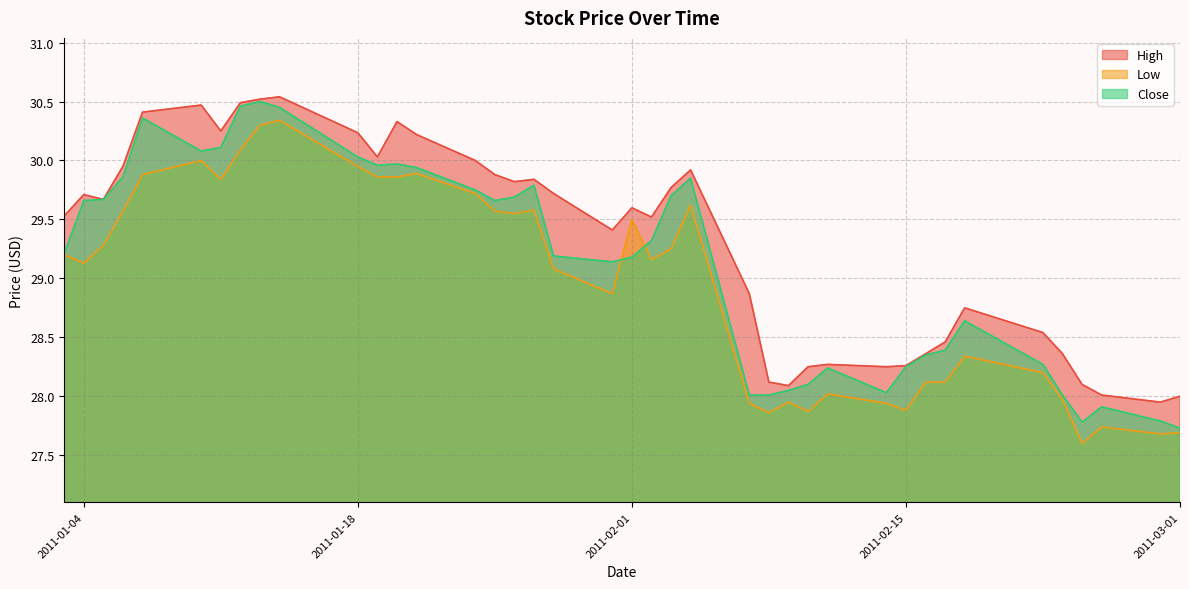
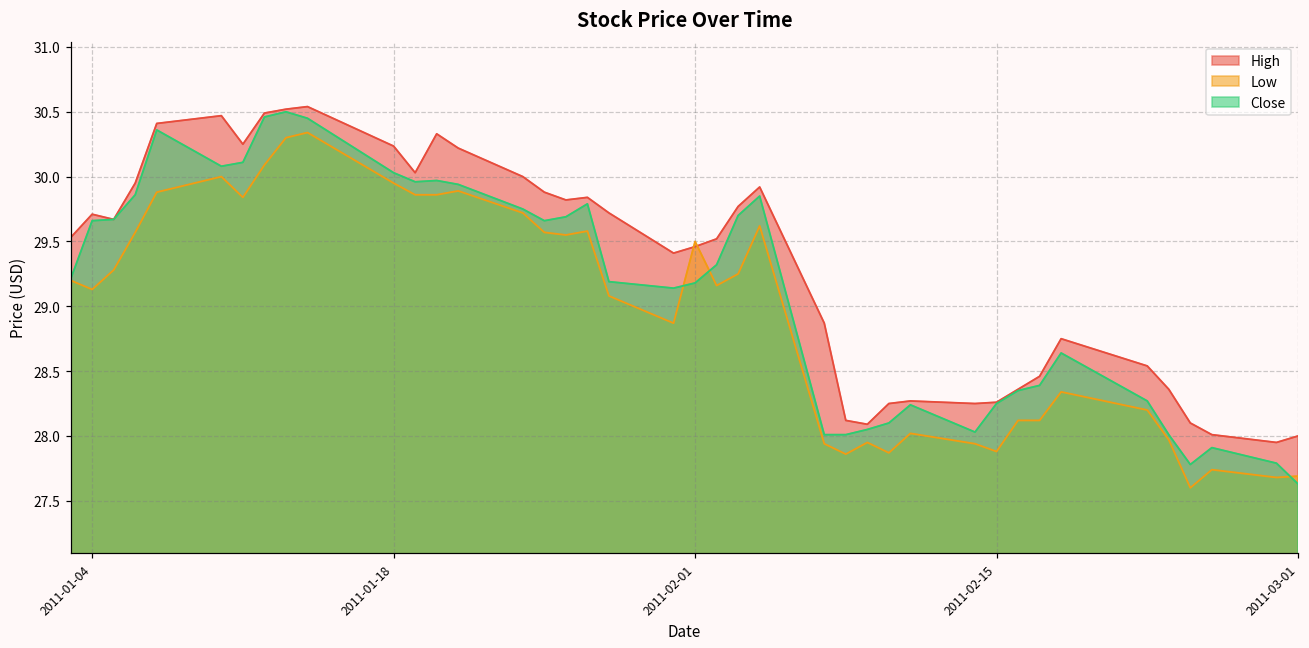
High, 2011-02-01: 29.60 -> 29.46
Close, 2011-03-01: 27.73 -> 27.63
